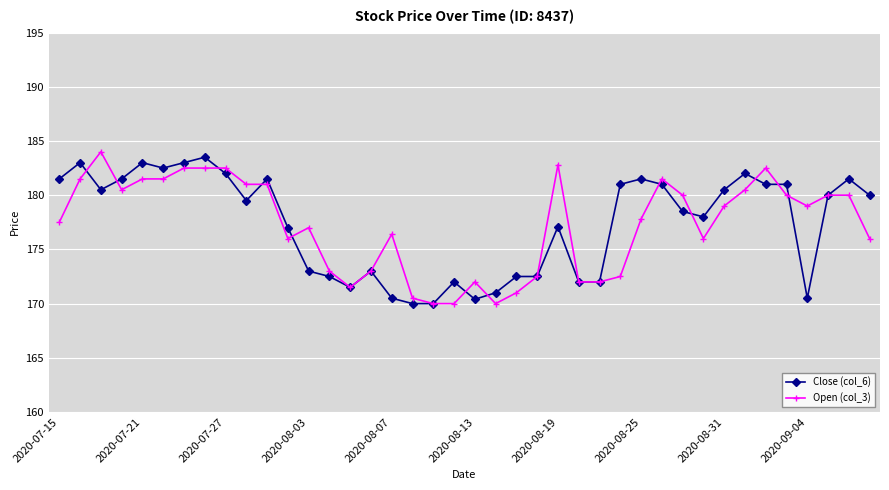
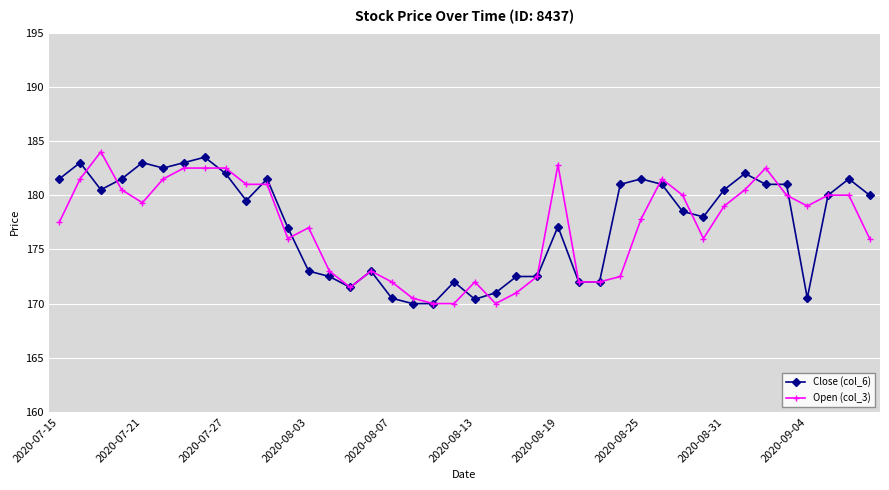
Open (col_3), 2020-07-21: 181.5 -> 179.3
Open (col_3), 2020-08-07: 176.4 -> 172.0
